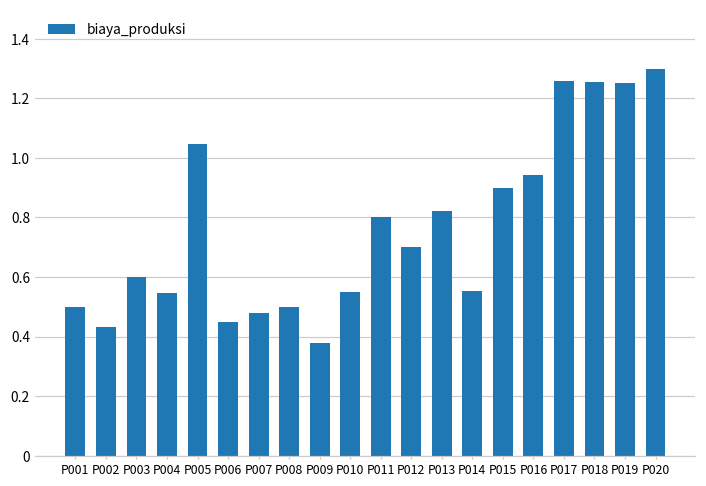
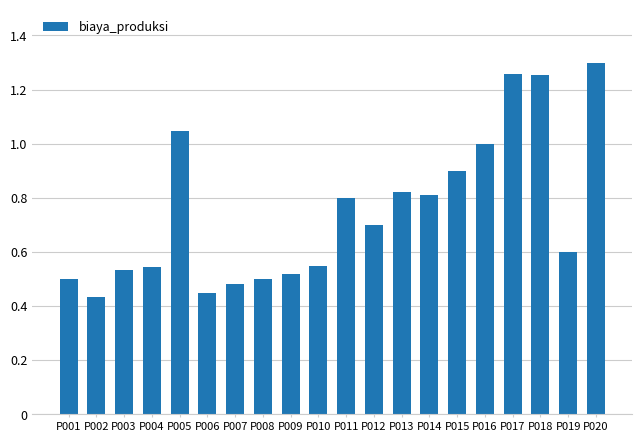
P003: 0.60 -> 0.53
P009: 0.38 -> 0.52
P014: 0.55 -> 0.81
P016: 0.94 -> 1.00
P019: 1.25 -> 0.60
